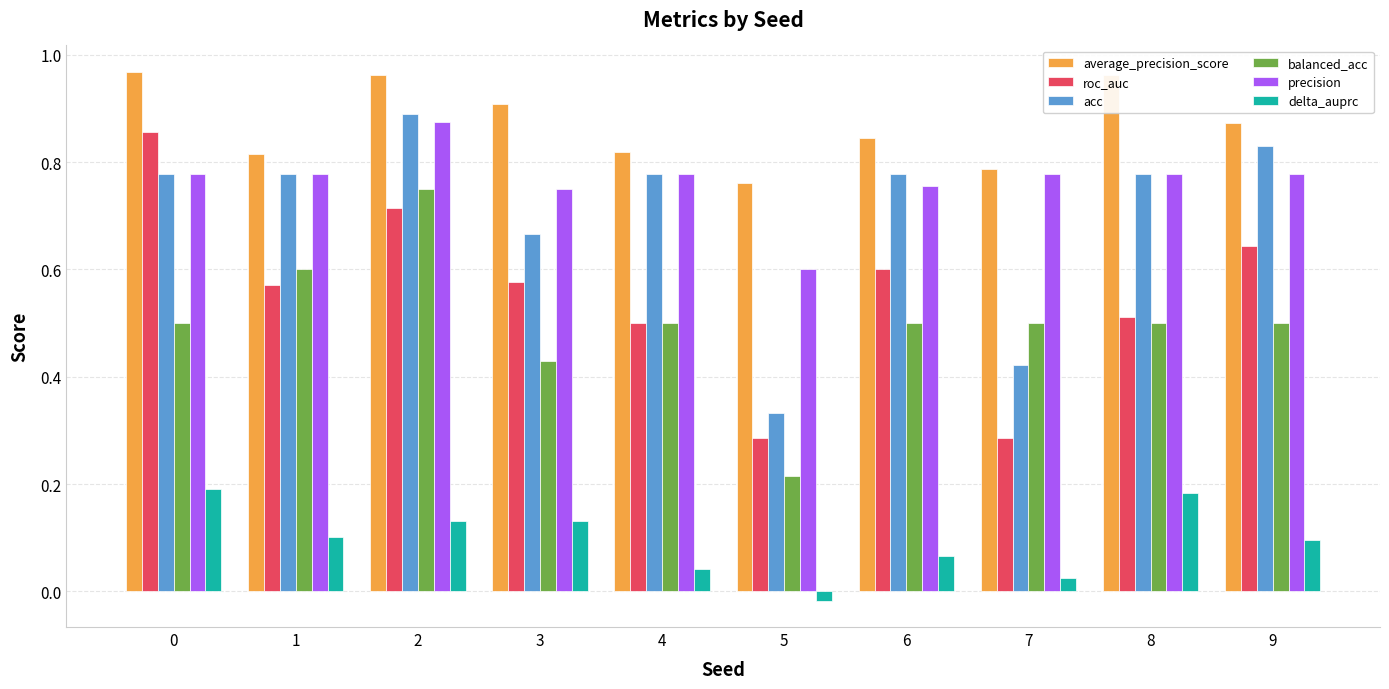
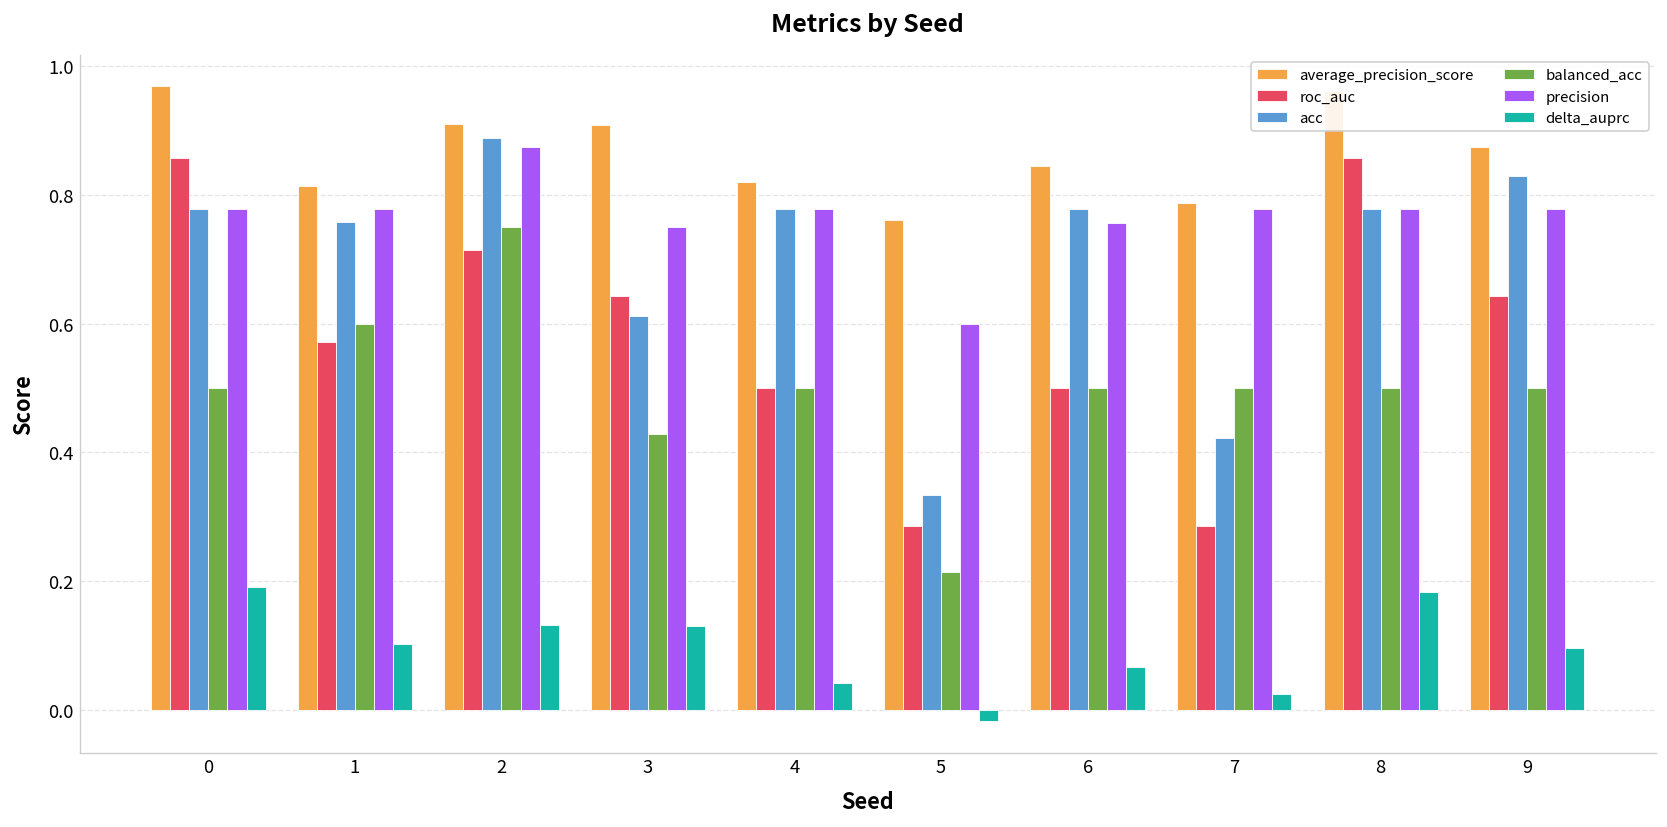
acc, 1: 0.78 -> 0.76
average_precision_score, 2: 0.96 -> 0.91
roc_auc, 3: 0.58 -> 0.64
acc, 3: 0.67 -> 0.61
roc_auc, 6: 0.6 -> 0.5
roc_auc, 8: 0.51 -> 0.86
